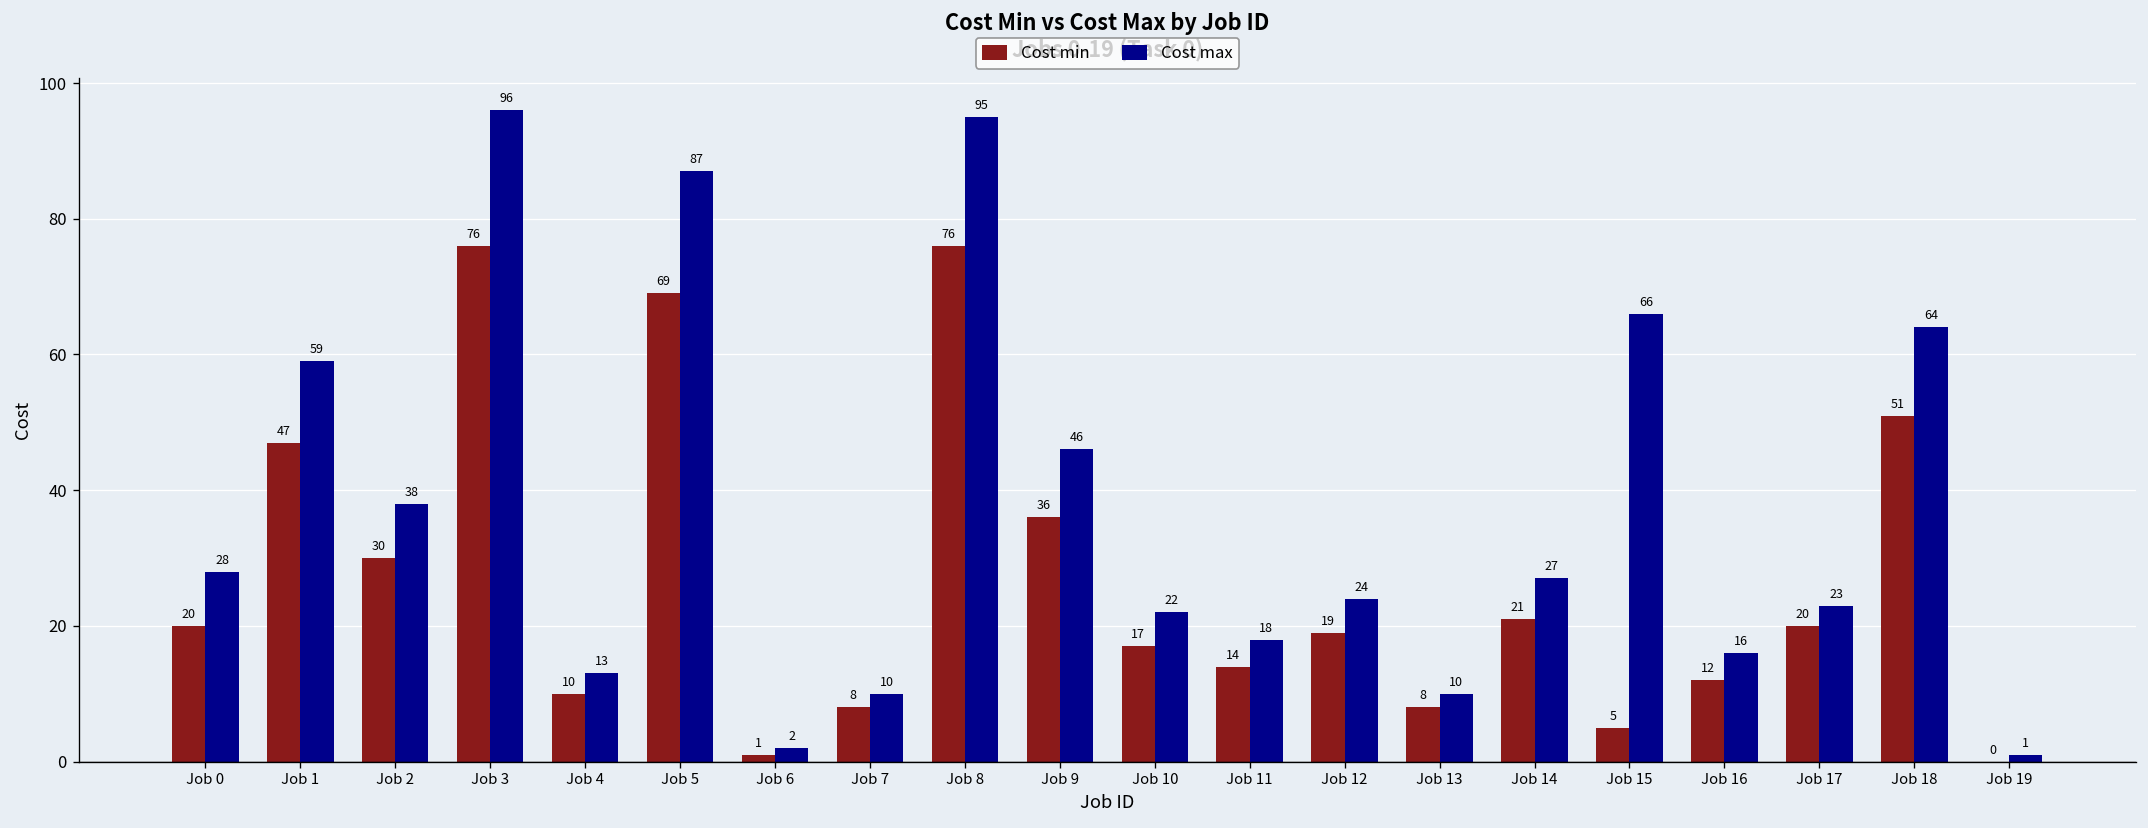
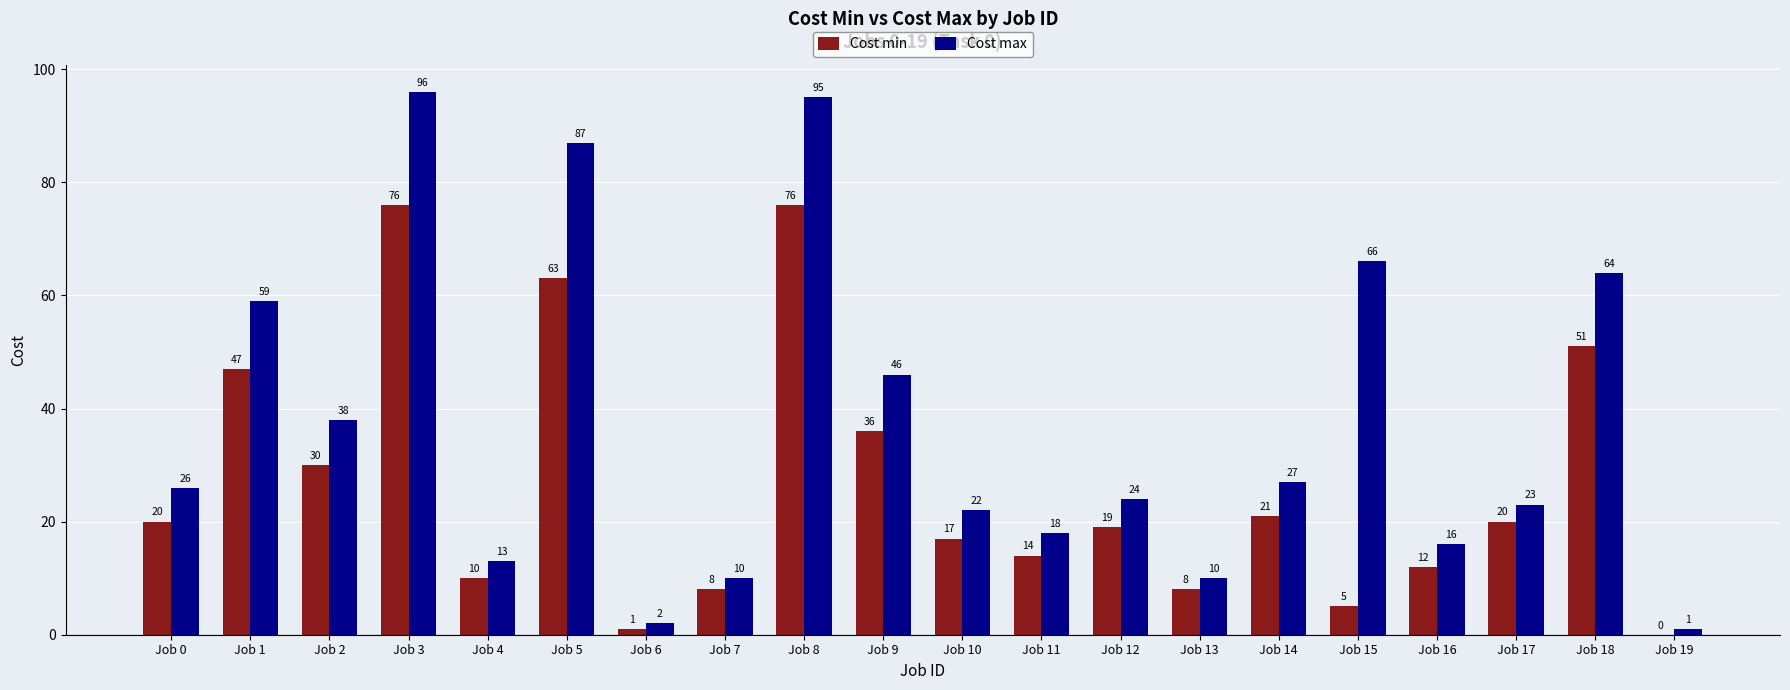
Cost max, Job 0: 28 -> 26
Cost min, Job 5: 69 -> 63
